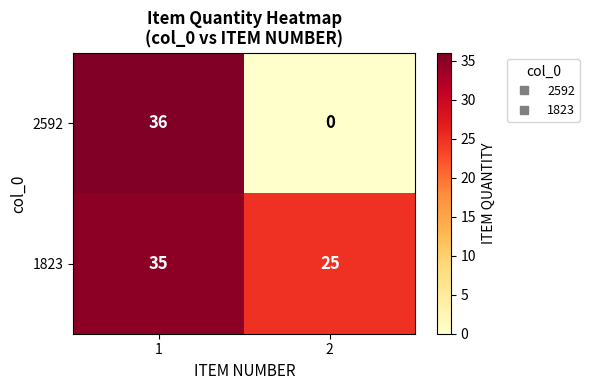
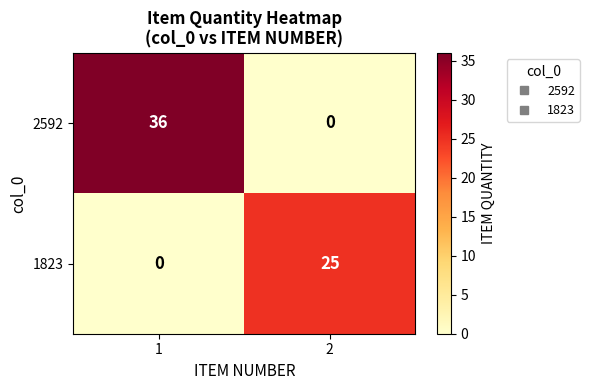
1823, 1: 35 -> 0
